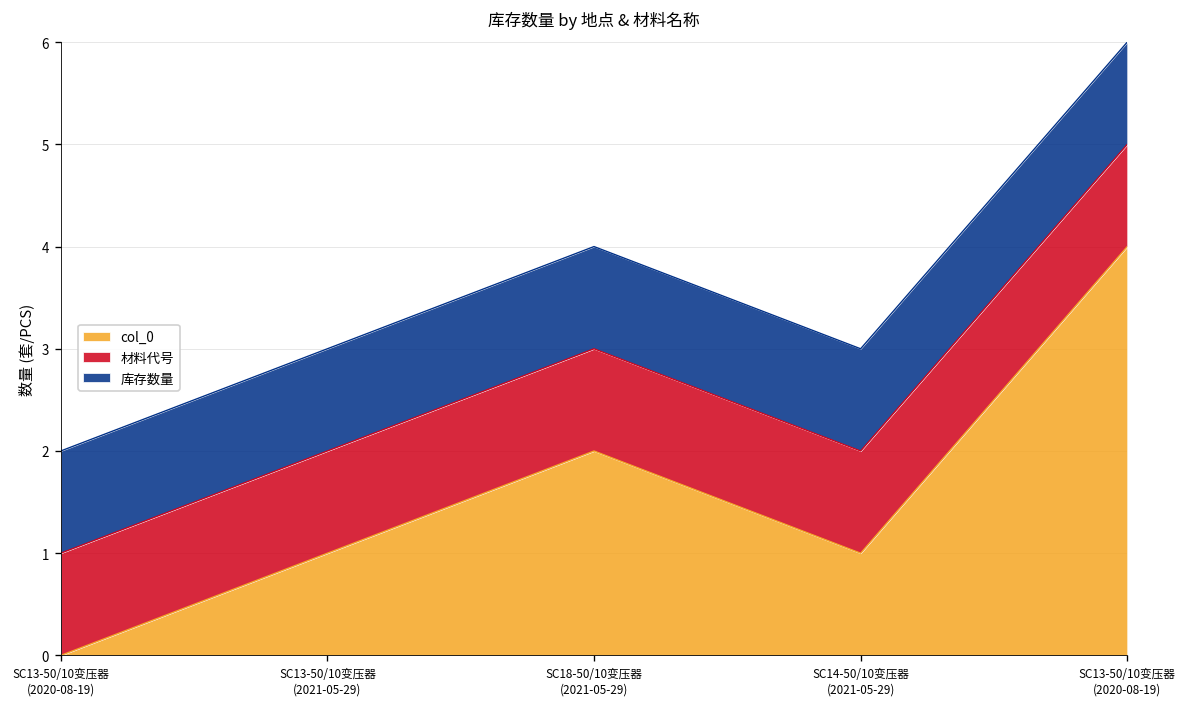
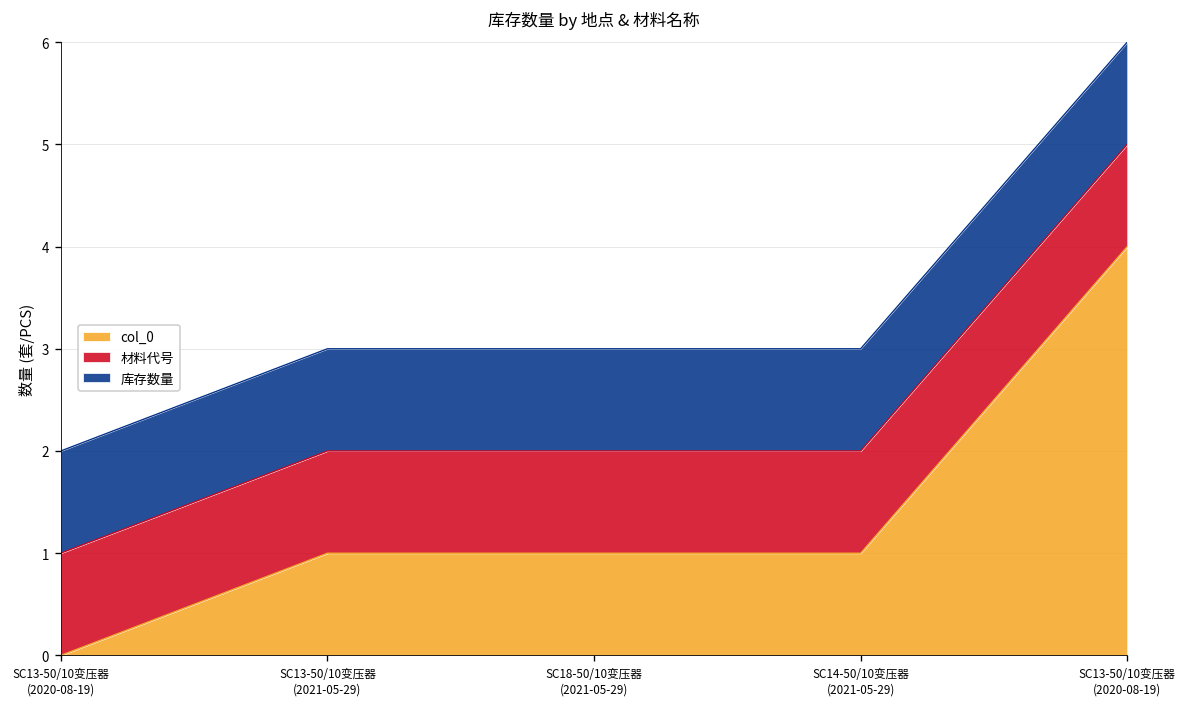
col_0, SC18-50/10变压器 (2021-05-29): 2 -> 1
